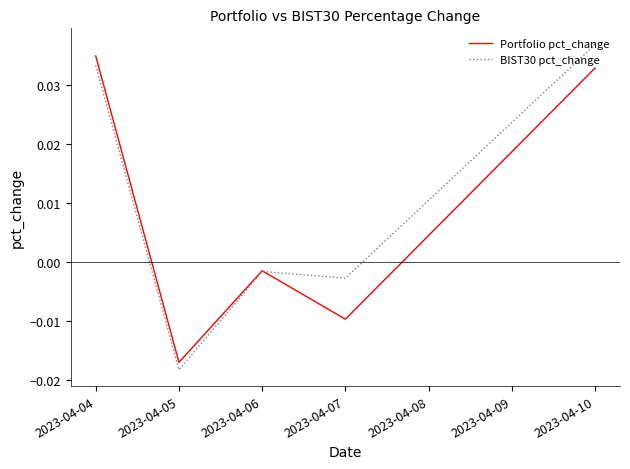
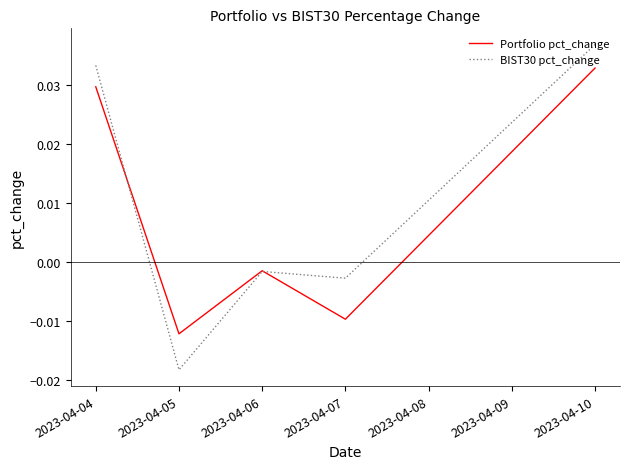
Portfolio pct_change, 2023-04-04: 0.035 -> 0.030
Portfolio pct_change, 2023-04-05: -0.017 -> -0.012
